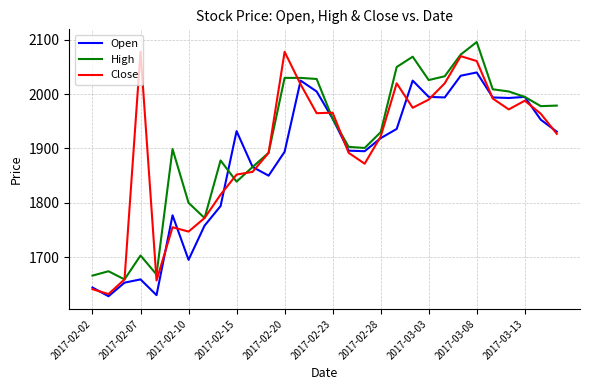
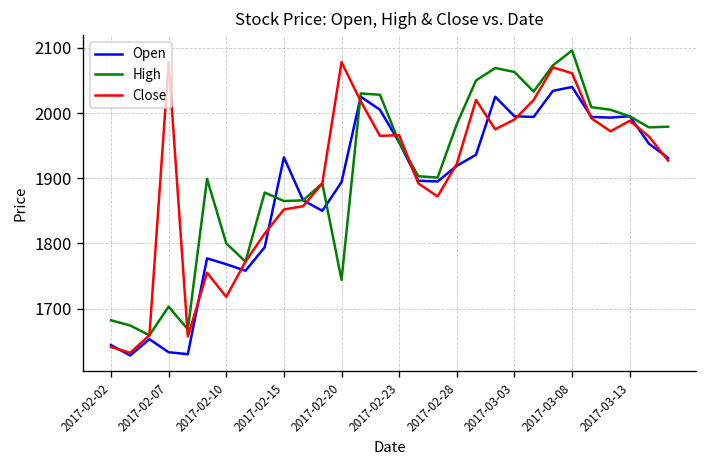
High, 2017-02-02: 1670 -> 1680
Open, 2017-02-07: 1660 -> 1630
Open, 2017-02-10: 1700 -> 1770
Close, 2017-02-10: 1750 -> 1720
High, 2017-02-15: 1840 -> 1870
High, 2017-02-20: 2030 -> 1740
High, 2017-02-28: 1930 -> 1980
High, 2017-03-03: 2030 -> 2060
